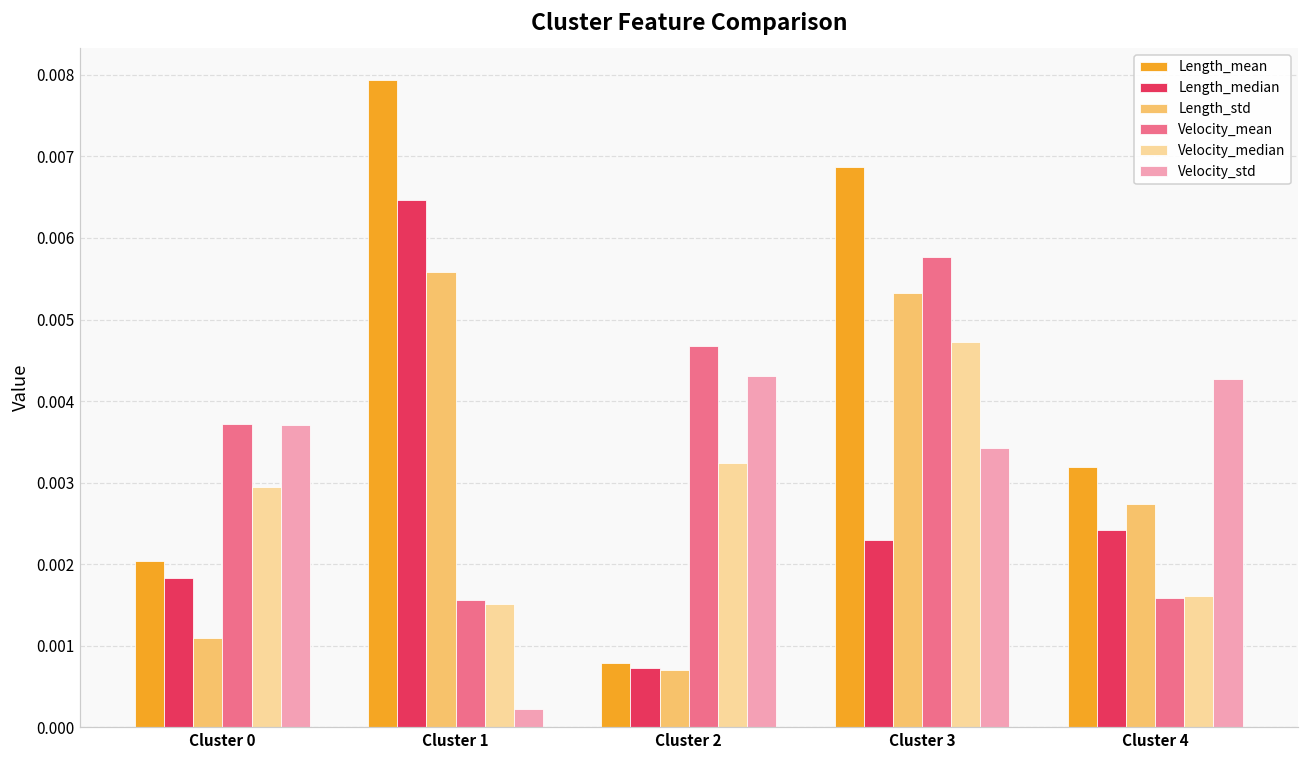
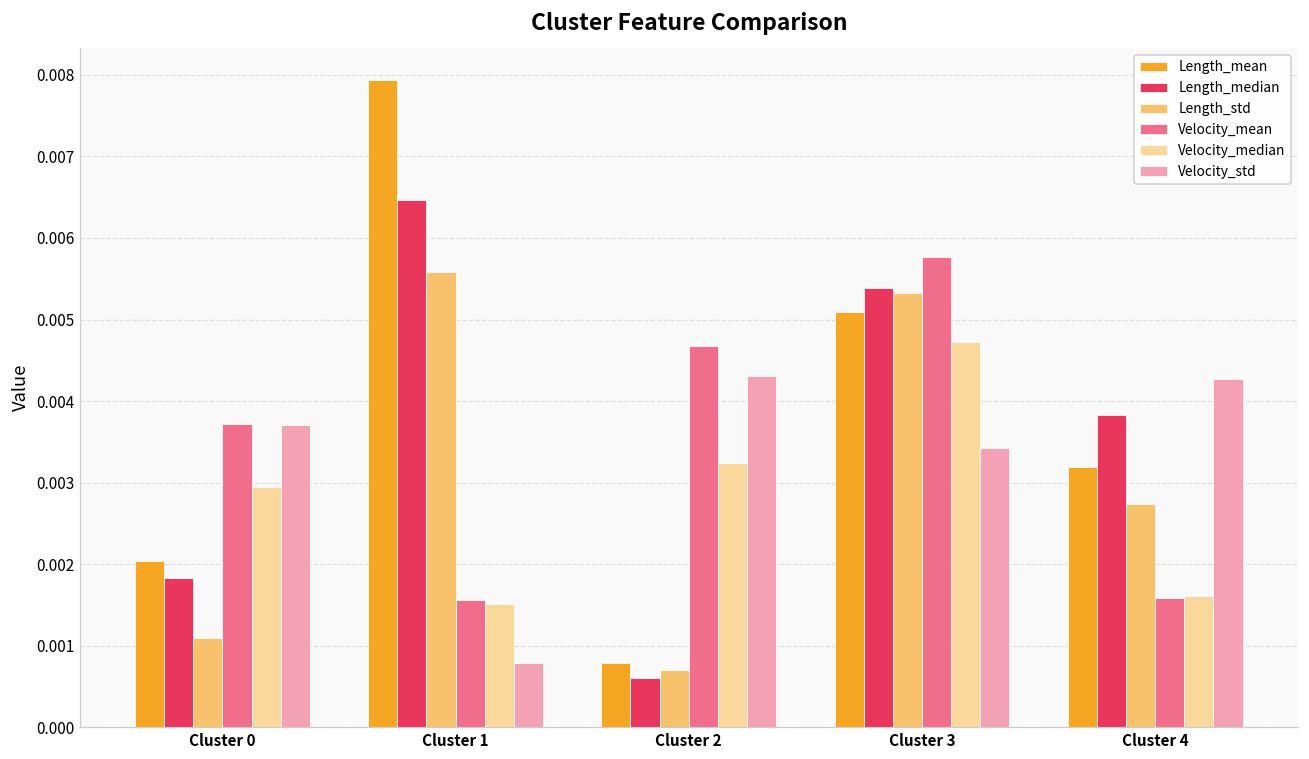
Velocity_std, Cluster 1: 0.0002 -> 0.0008
Length_median, Cluster 2: 0.0007 -> 0.0006
Length_mean, Cluster 3: 0.0069 -> 0.0051
Length_median, Cluster 3: 0.0023 -> 0.0054
Length_median, Cluster 4: 0.0024 -> 0.0038
